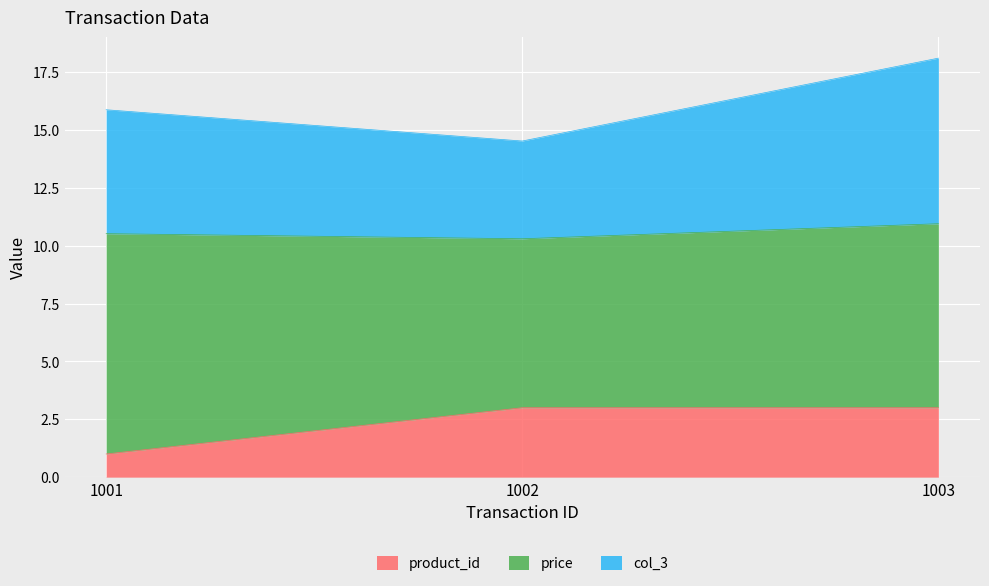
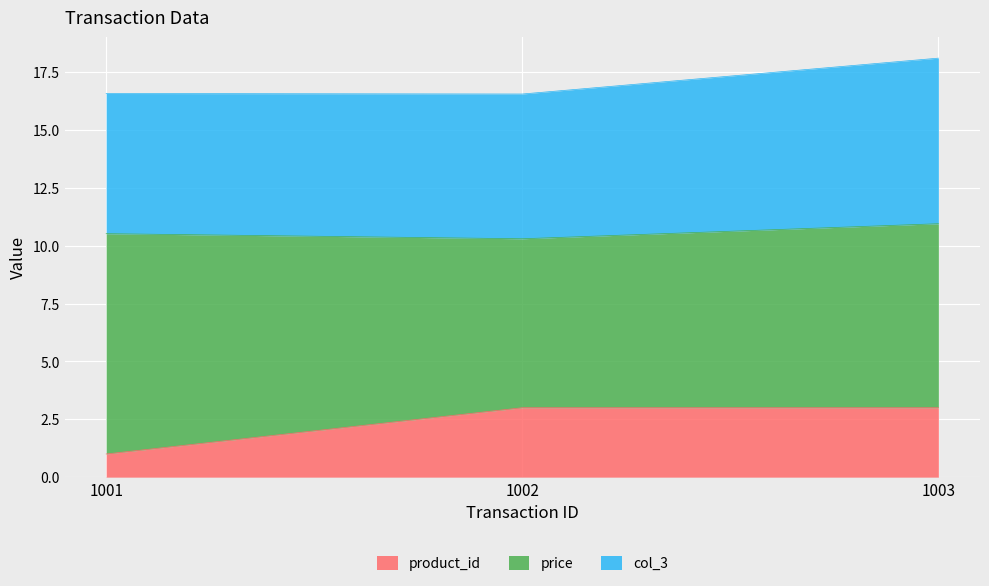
col_3, 1001: 5.4 -> 6.1
col_3, 1002: 4.2 -> 6.3
